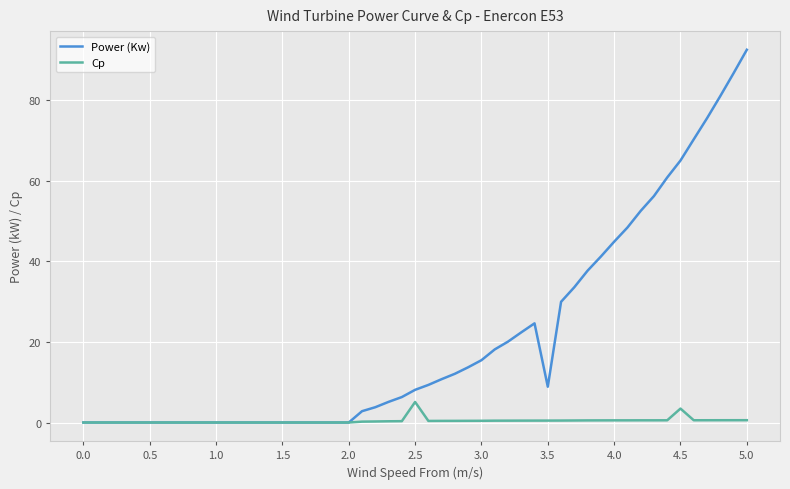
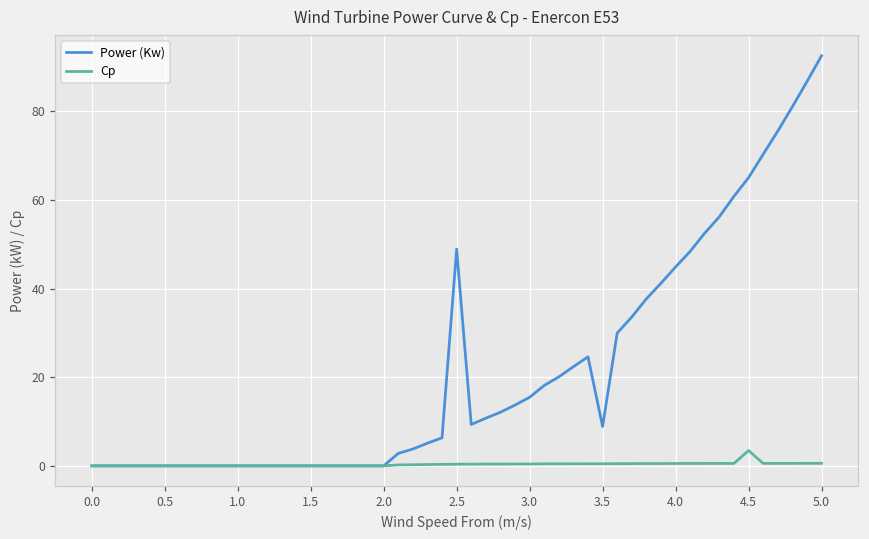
Power (Kw), 2.5: 8 -> 49
Cp, 2.5: 5 -> 0
